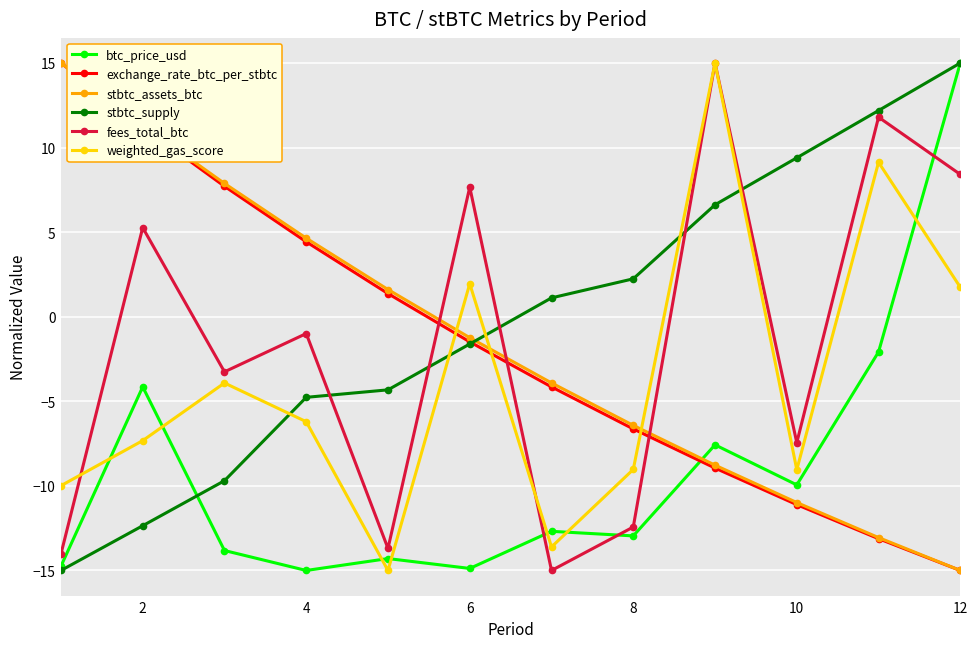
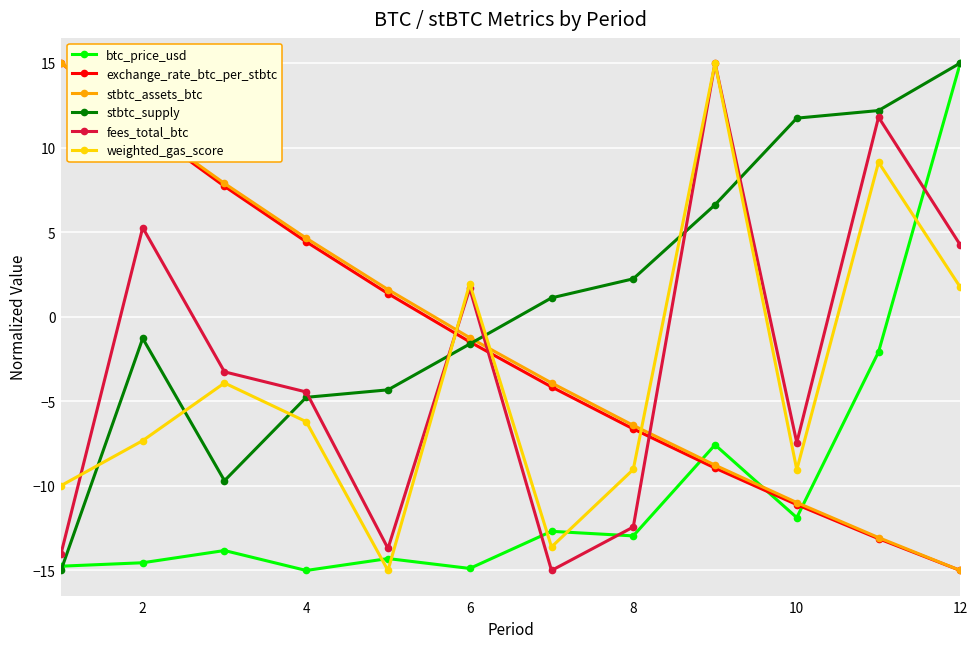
btc_price_usd, 2: -4.1 -> -14.5
stbtc_supply, 2: -12.4 -> -1.3
fees_total_btc, 4: -1.0 -> -4.4
fees_total_btc, 6: 7.7 -> 1.7
btc_price_usd, 10: -9.9 -> -11.9
stbtc_supply, 10: 9.4 -> 11.7
fees_total_btc, 12: 8.4 -> 4.2
